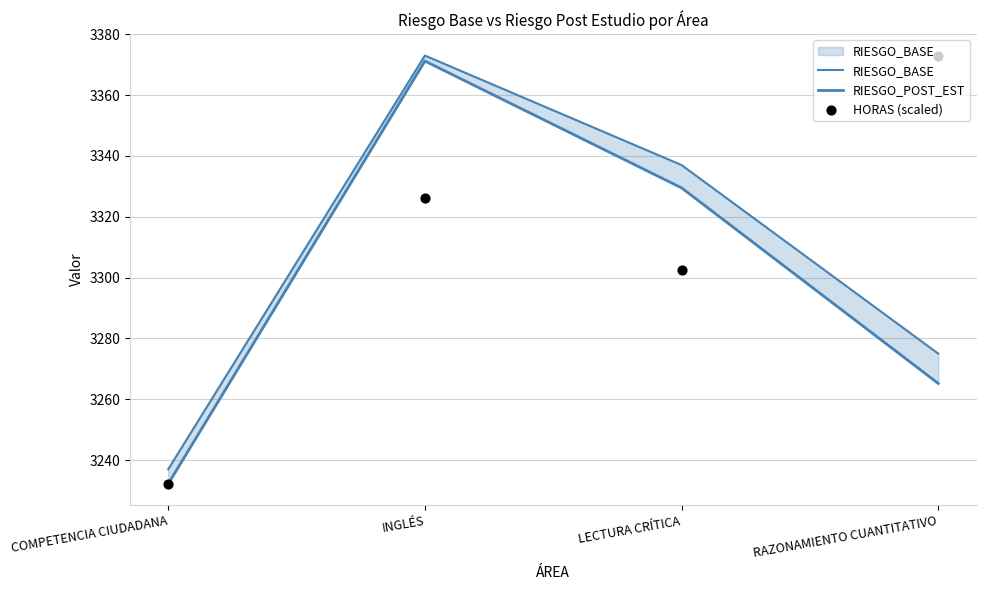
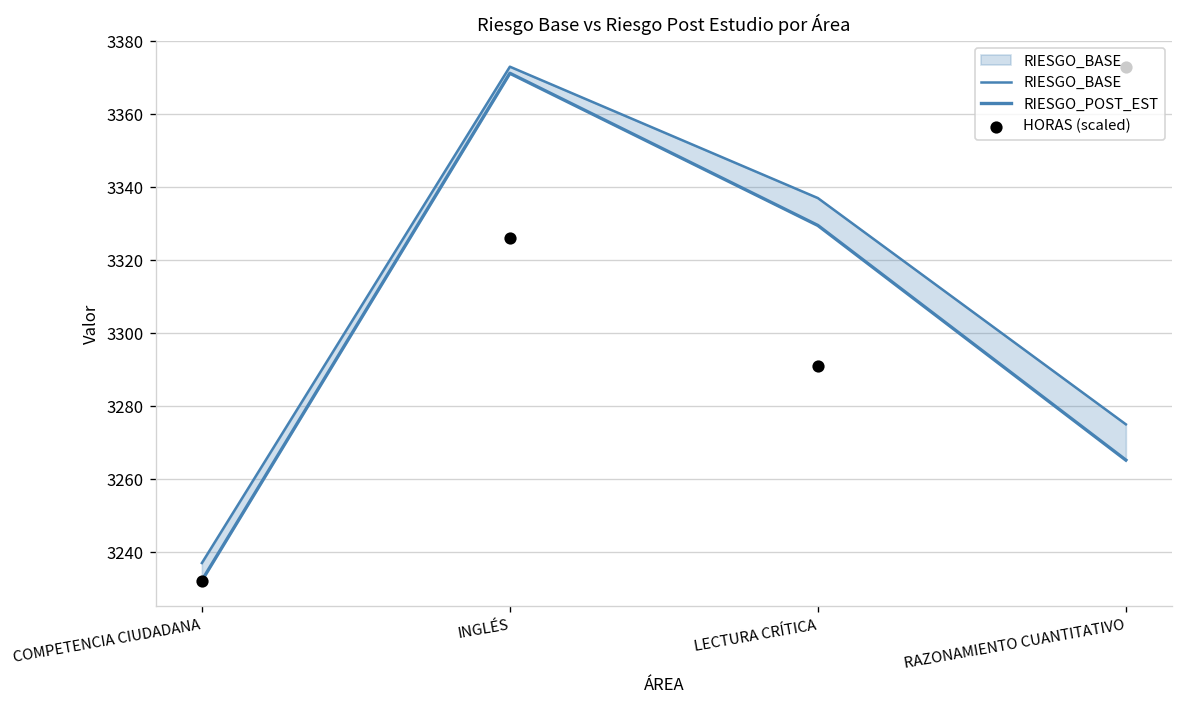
HORAS (scaled), LECTURA CRÍTICA: 3303 -> 3291
